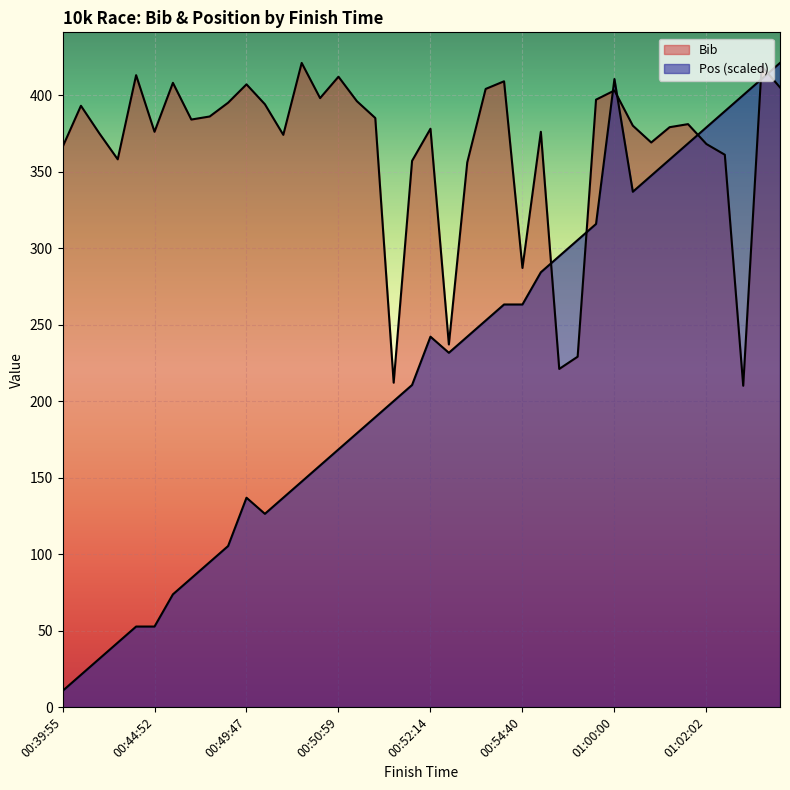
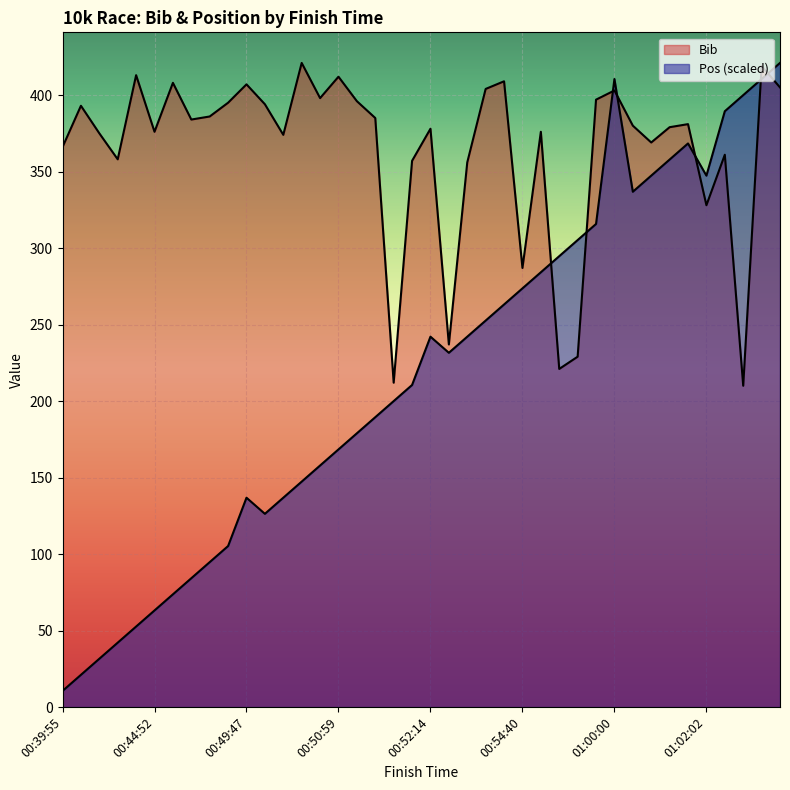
Pos (scaled), 00:44:52: 53 -> 63
Pos (scaled), 00:54:40: 263 -> 274
Bib, 01:02:02: 368 -> 328
Pos (scaled), 01:02:02: 379 -> 347
